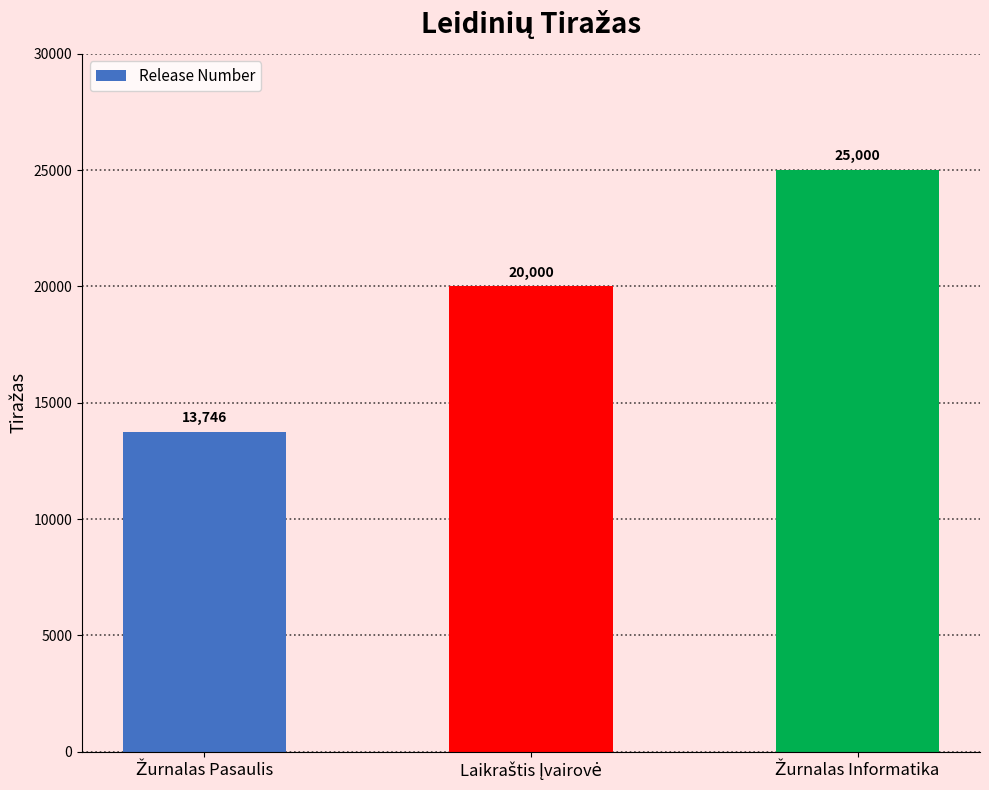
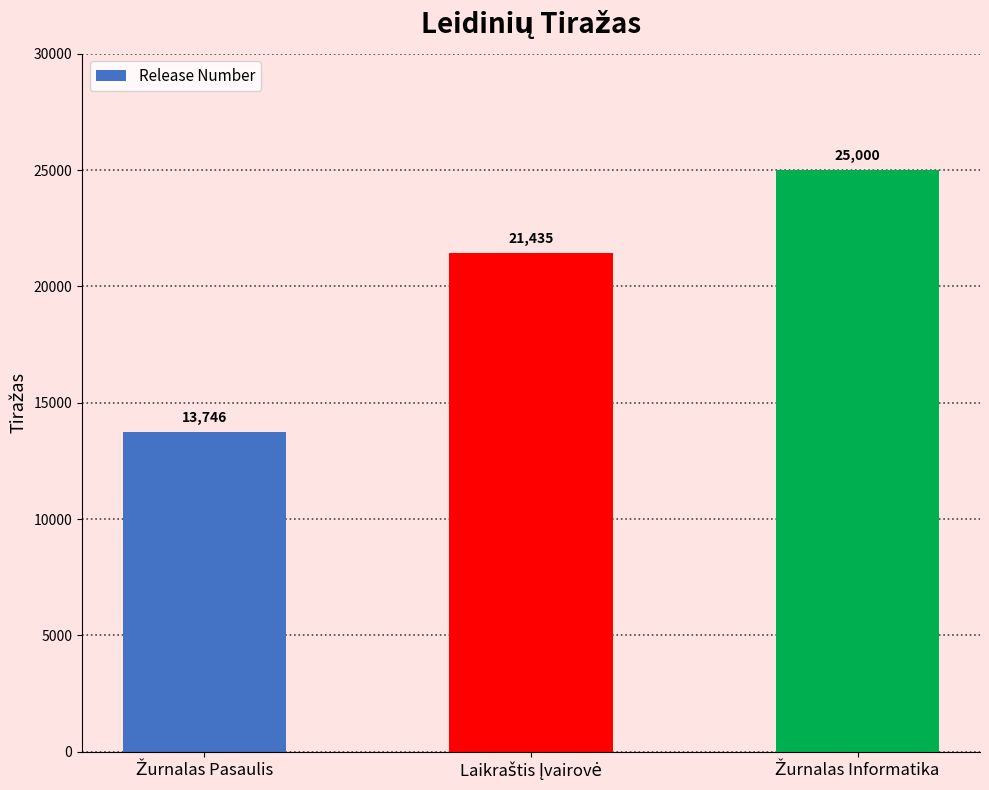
Laikraštis Įvairovė: 20,000 -> 21,435
